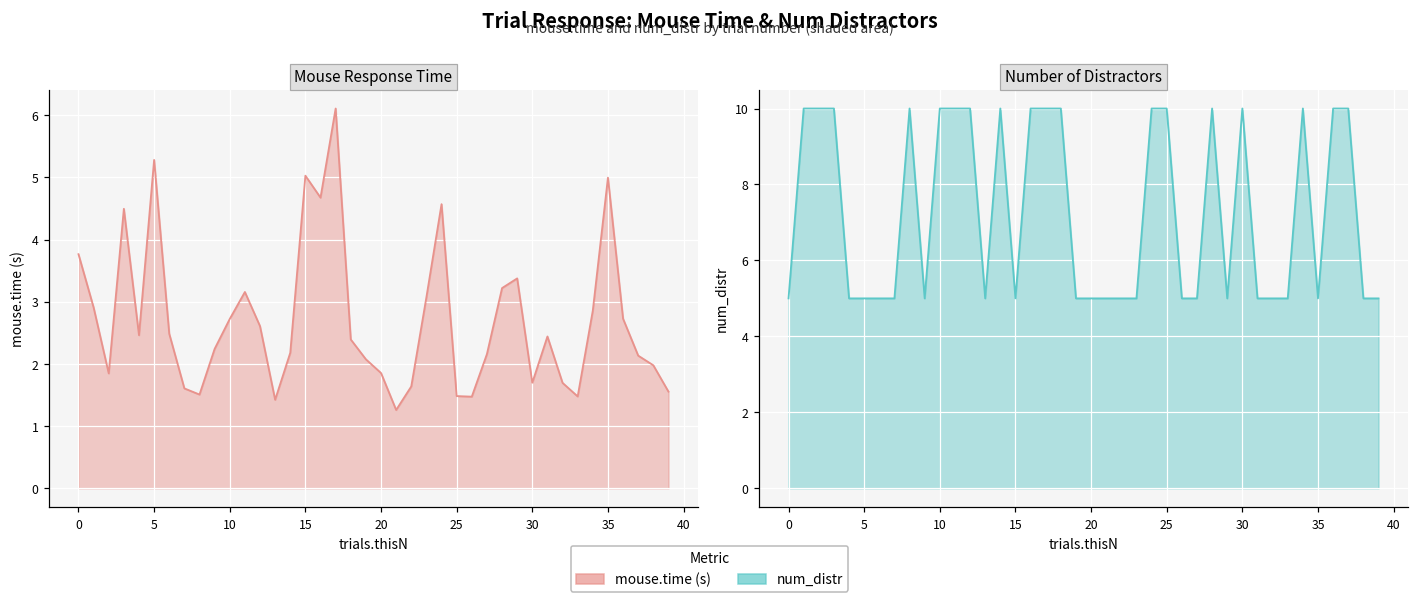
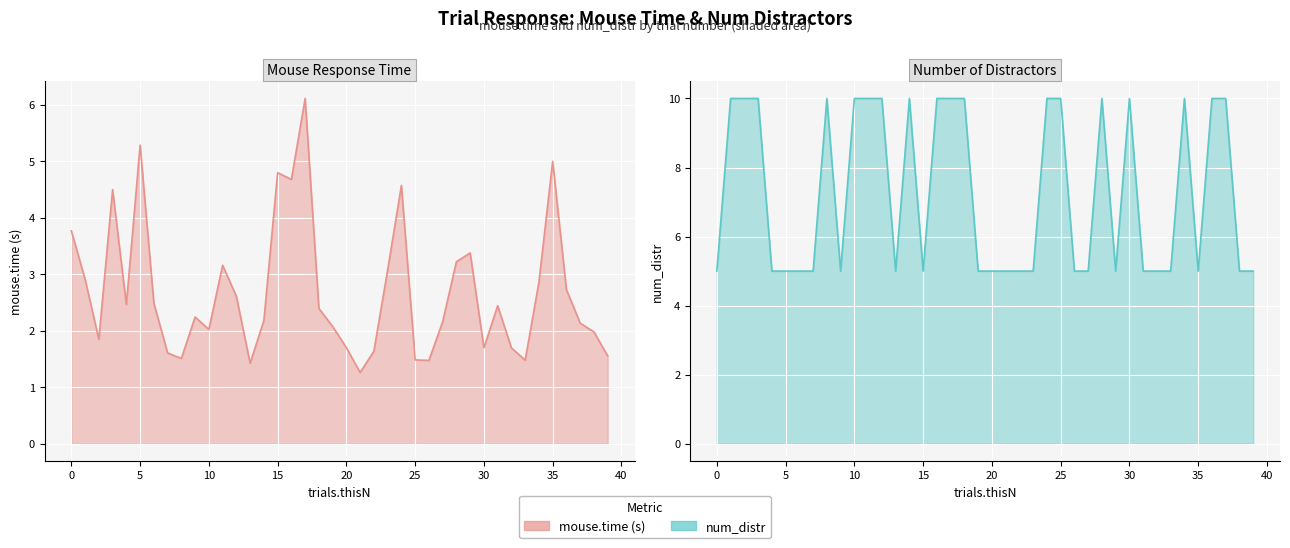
Mouse Response Time, 10: 2.7 -> 2.0
Mouse Response Time, 15: 5.0 -> 4.8
Mouse Response Time, 20: 1.9 -> 1.7
